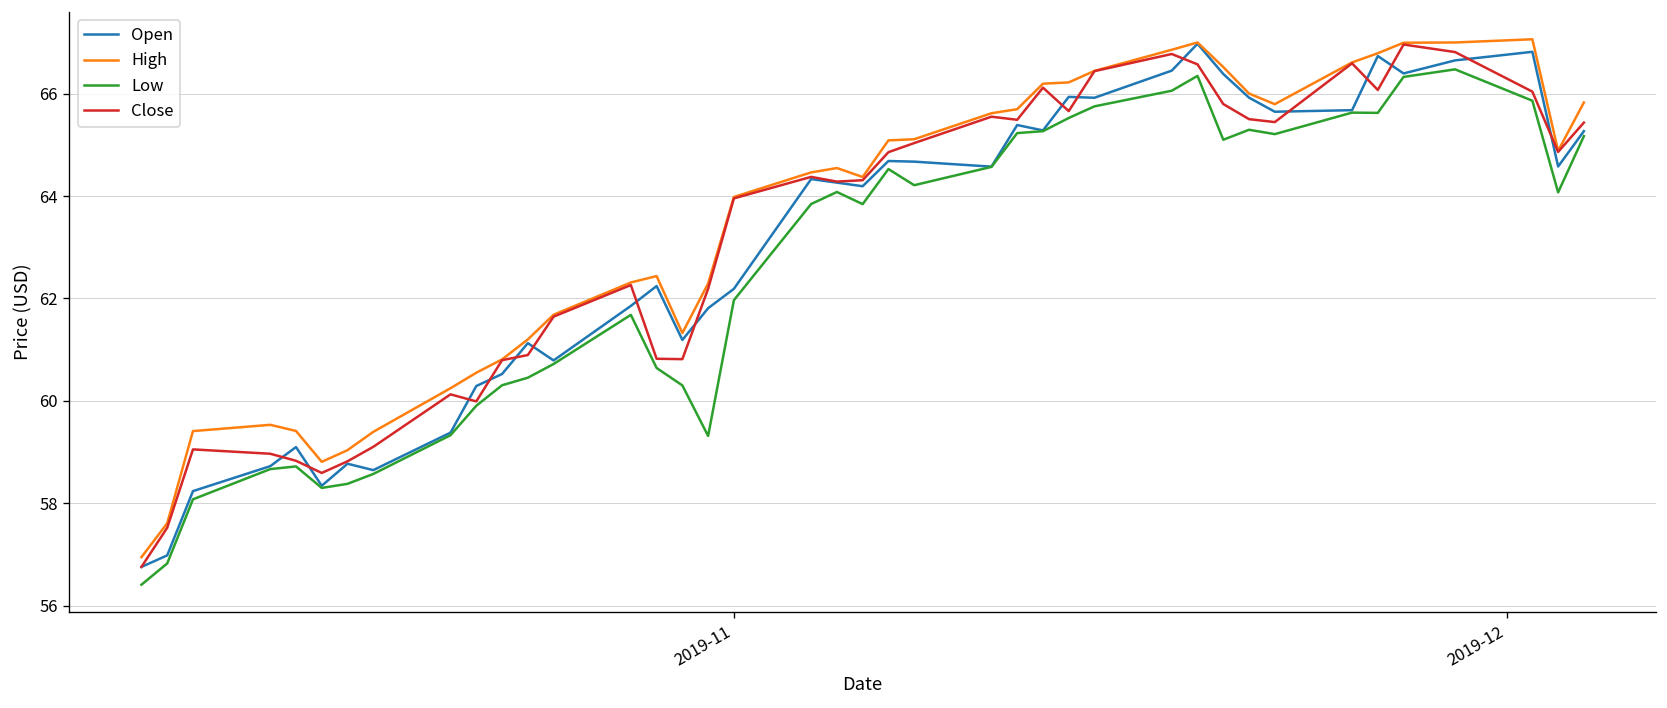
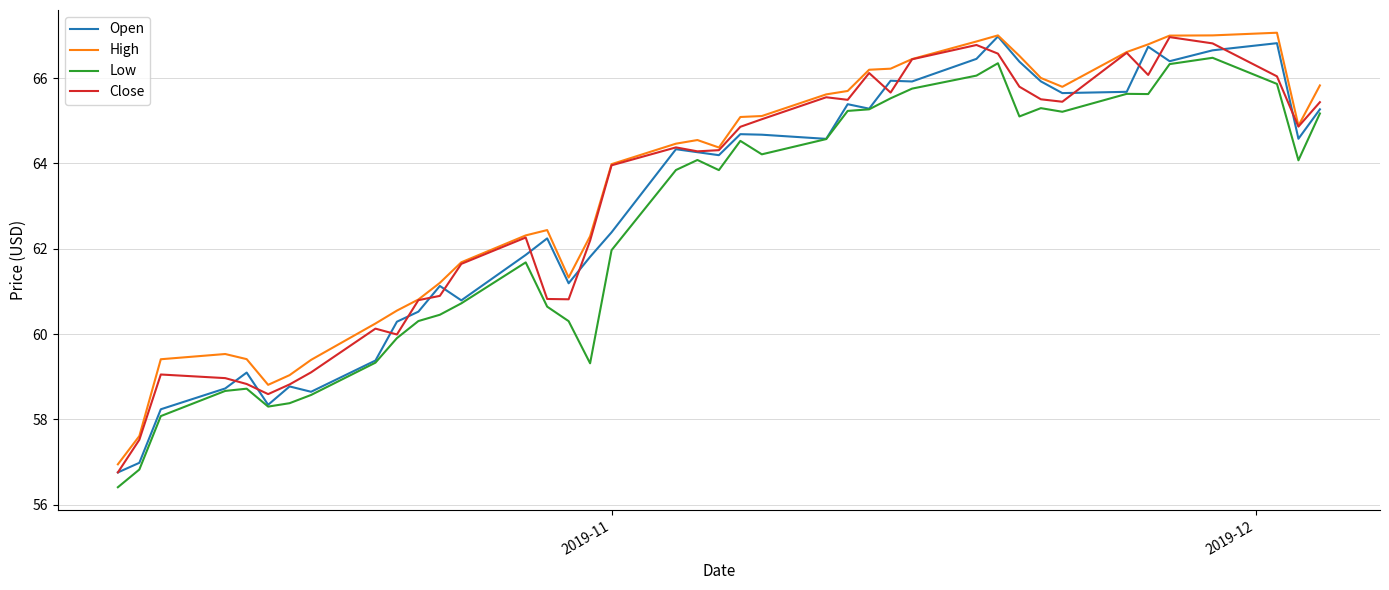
Open, 2019-11: 62.2 -> 62.4
